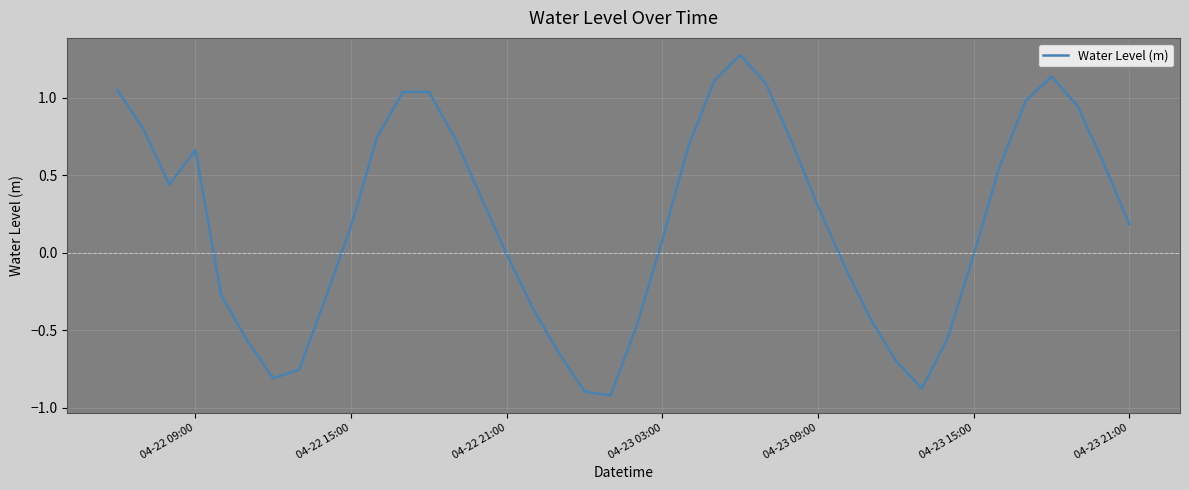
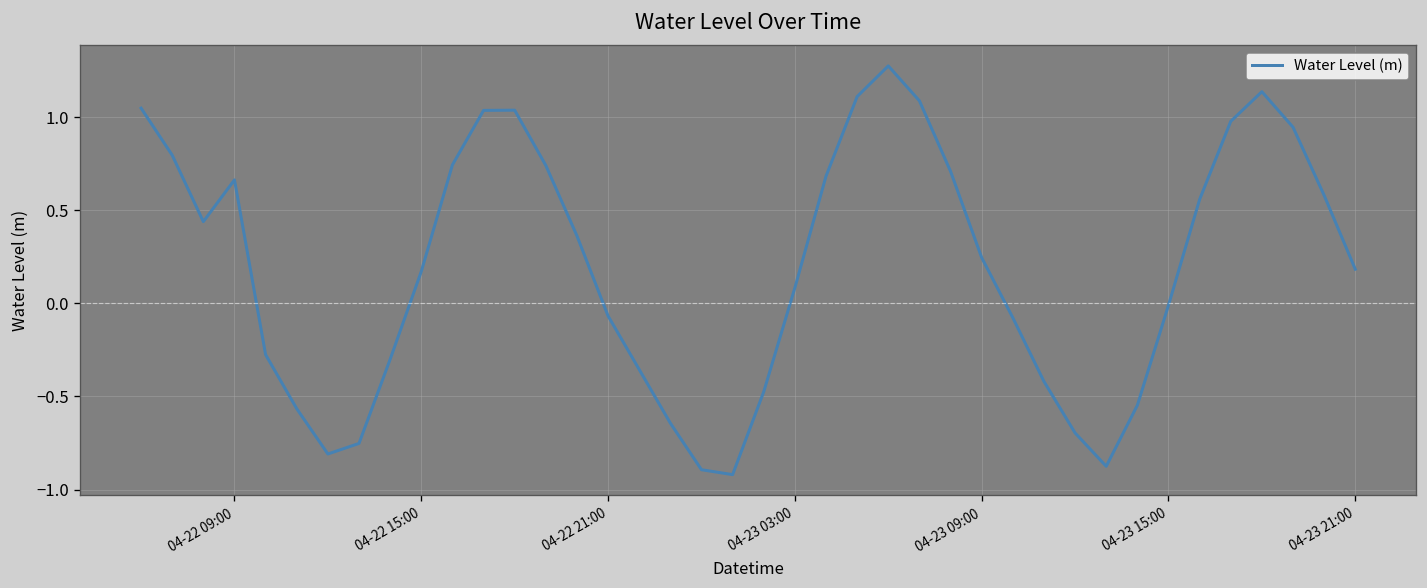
04-22 21:00: -0.01 -> -0.07
04-23 09:00: 0.30 -> 0.25
